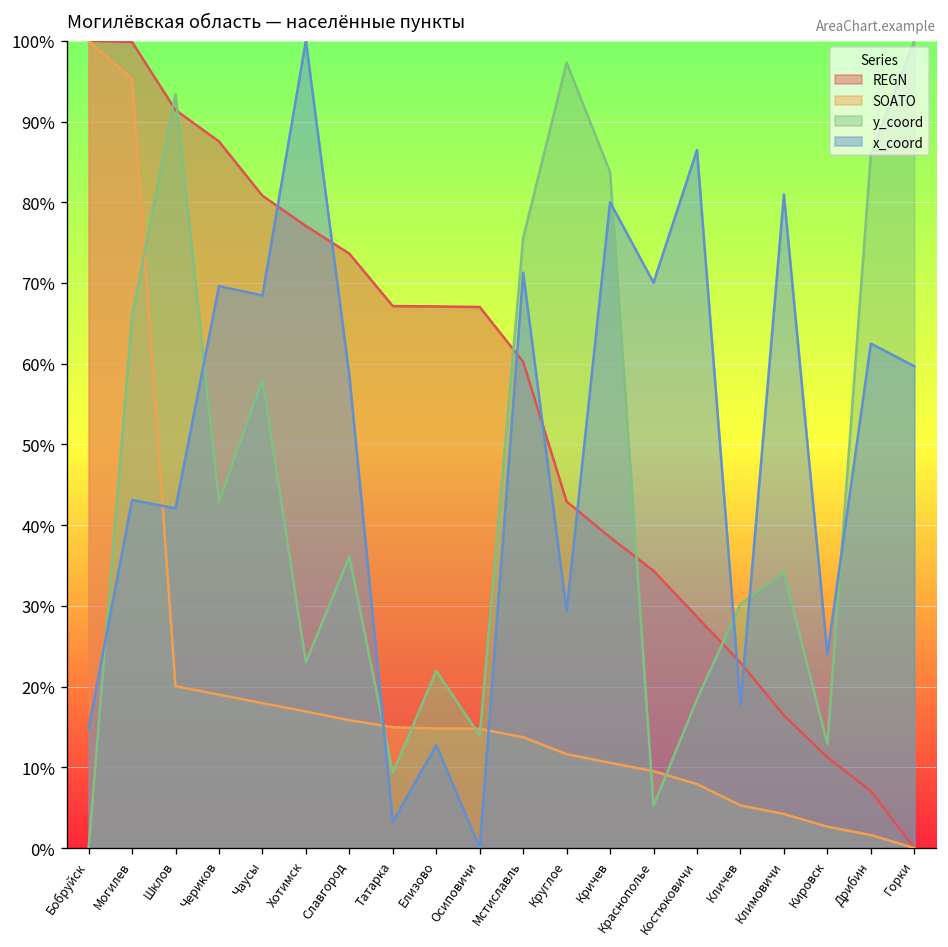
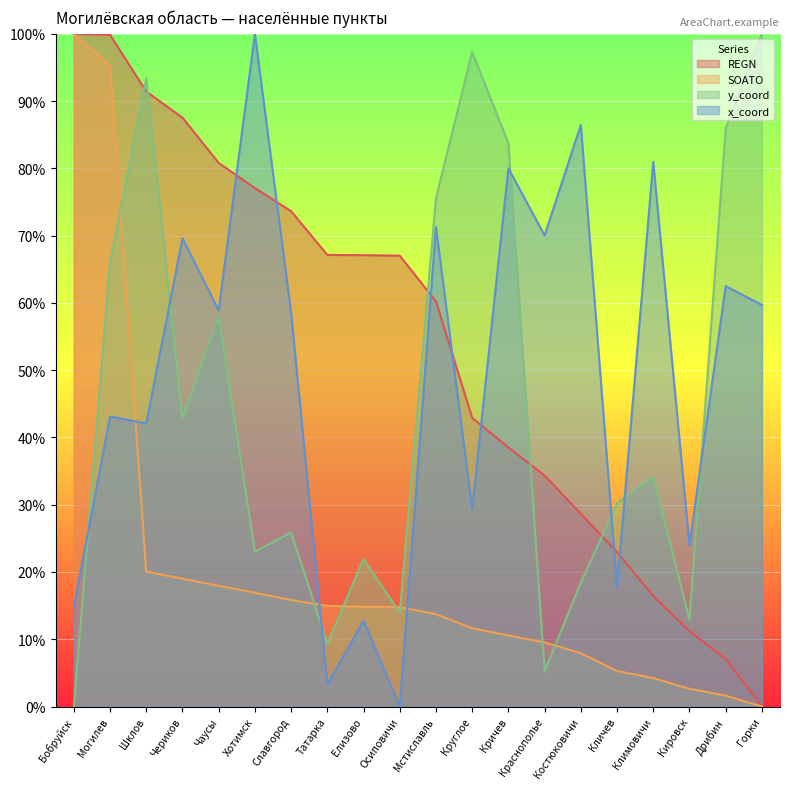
x_coord, Чаусы: 68% -> 59%
y_coord, Славгород: 36% -> 26%
